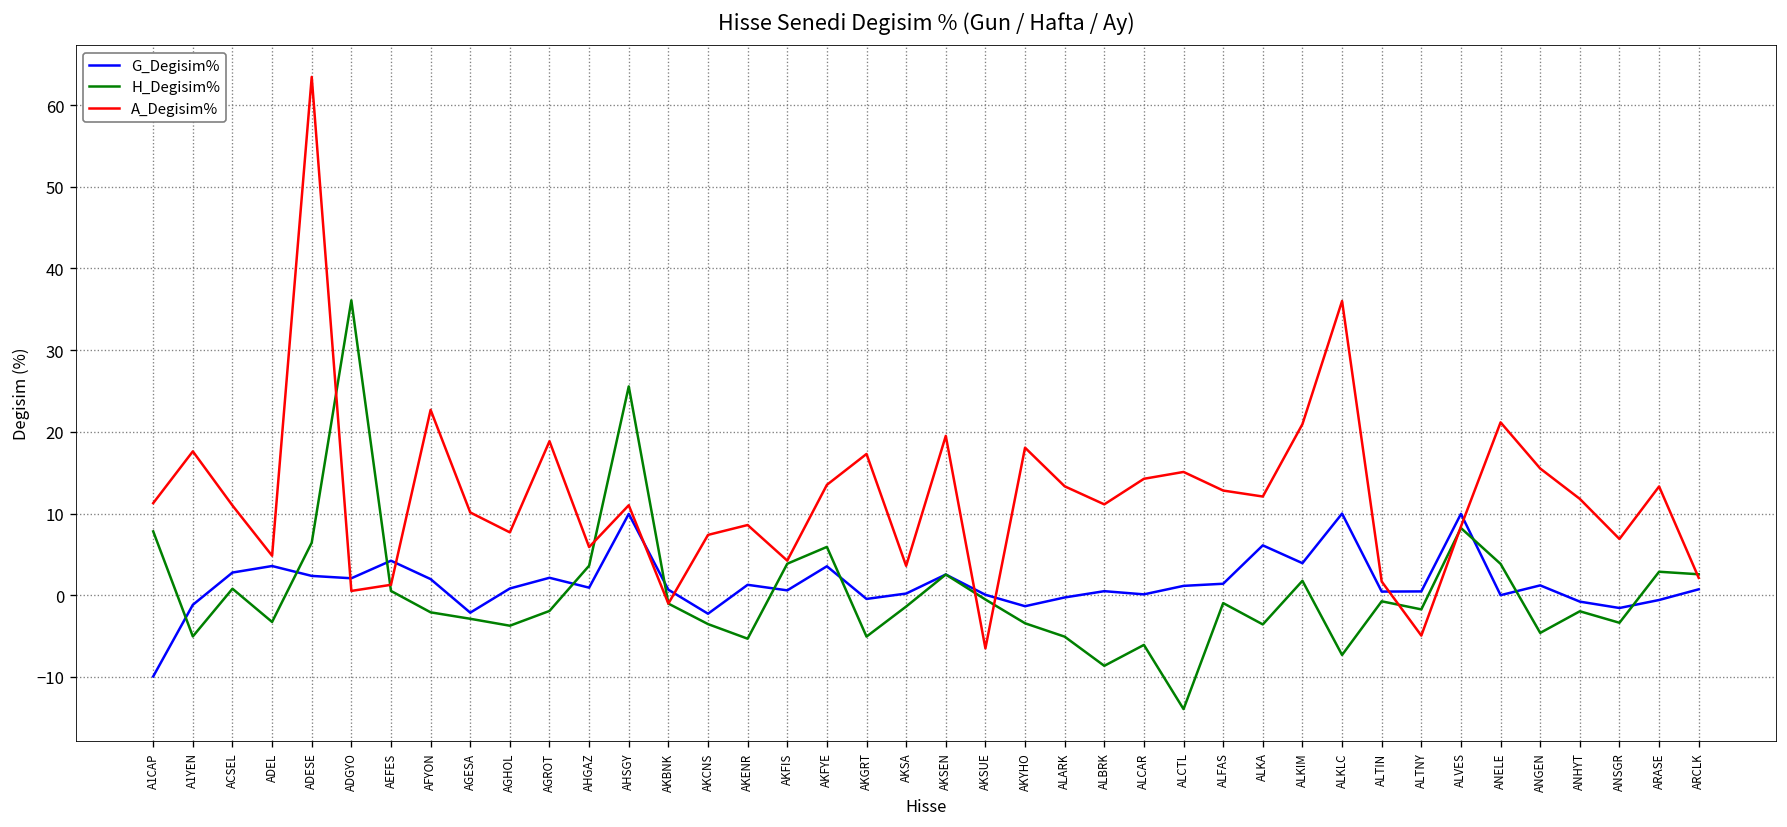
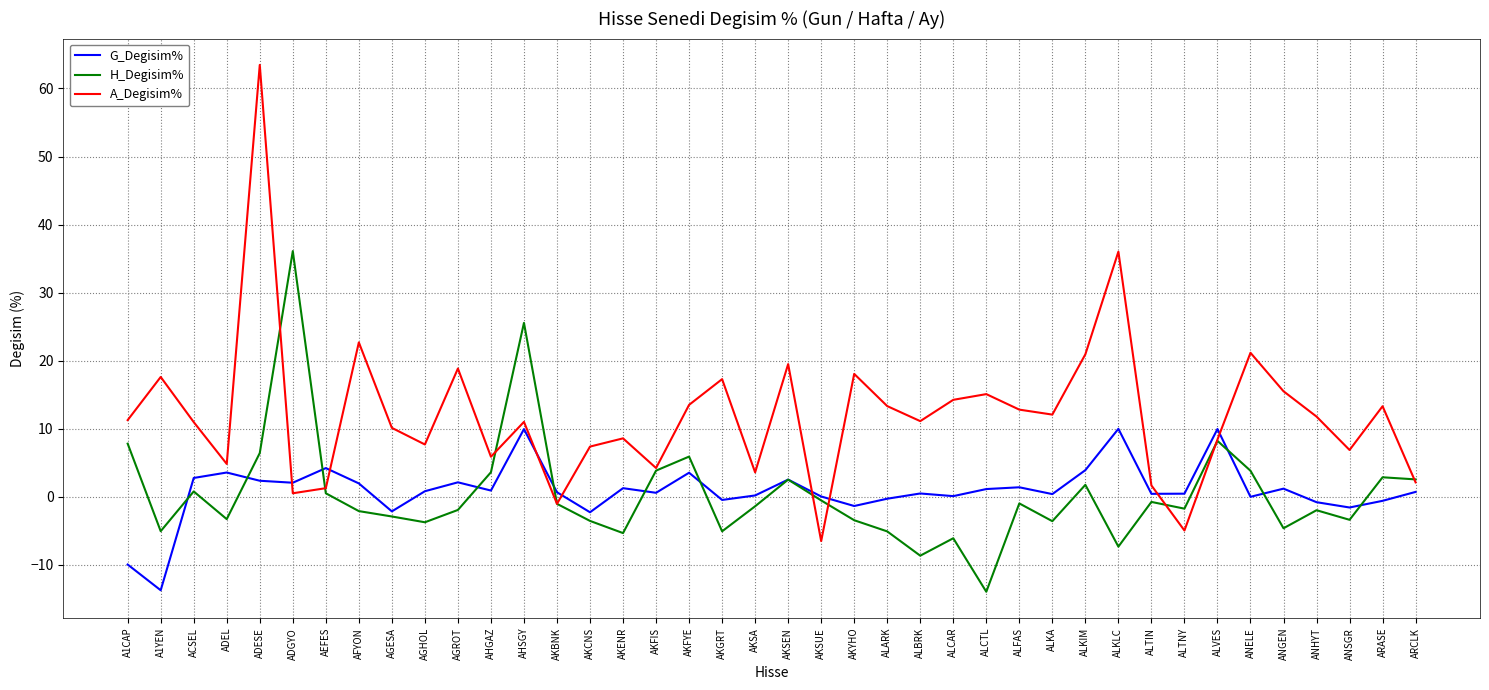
G_Degisim%, A1YEN: -1 -> -14
G_Degisim%, ALKA: 6 -> 0
